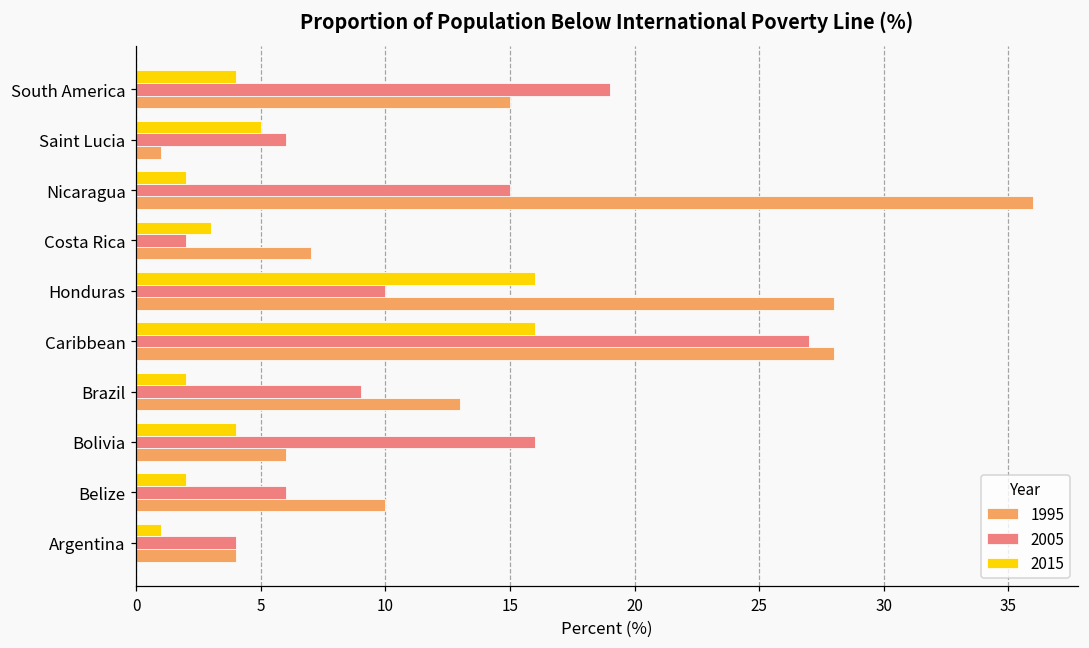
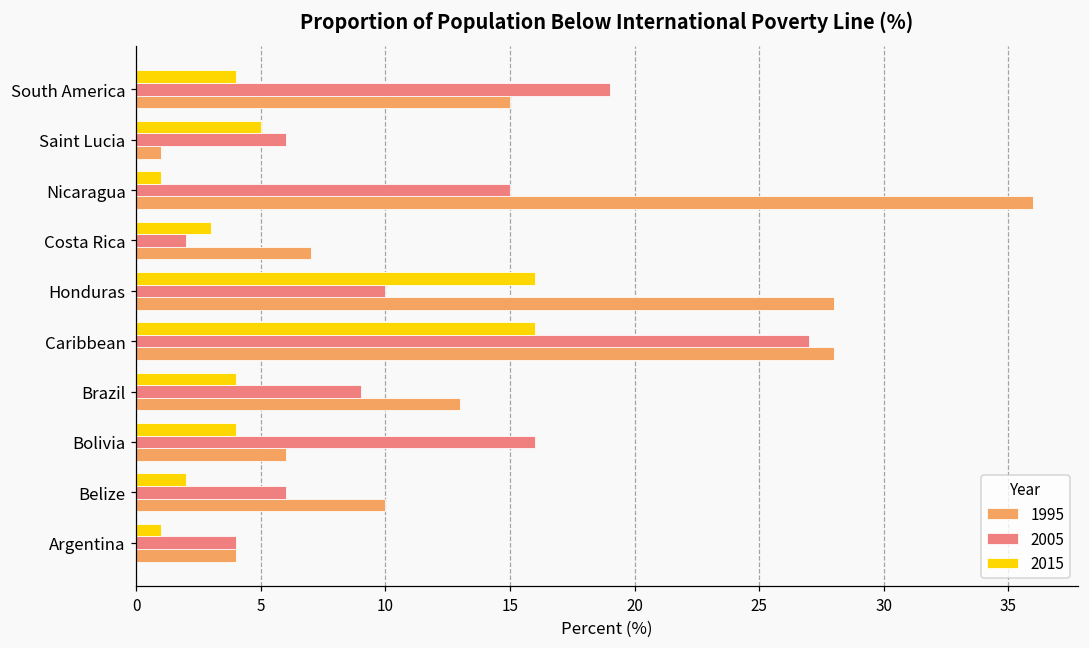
2015, Nicaragua: 2 -> 1
2015, Brazil: 2 -> 4
